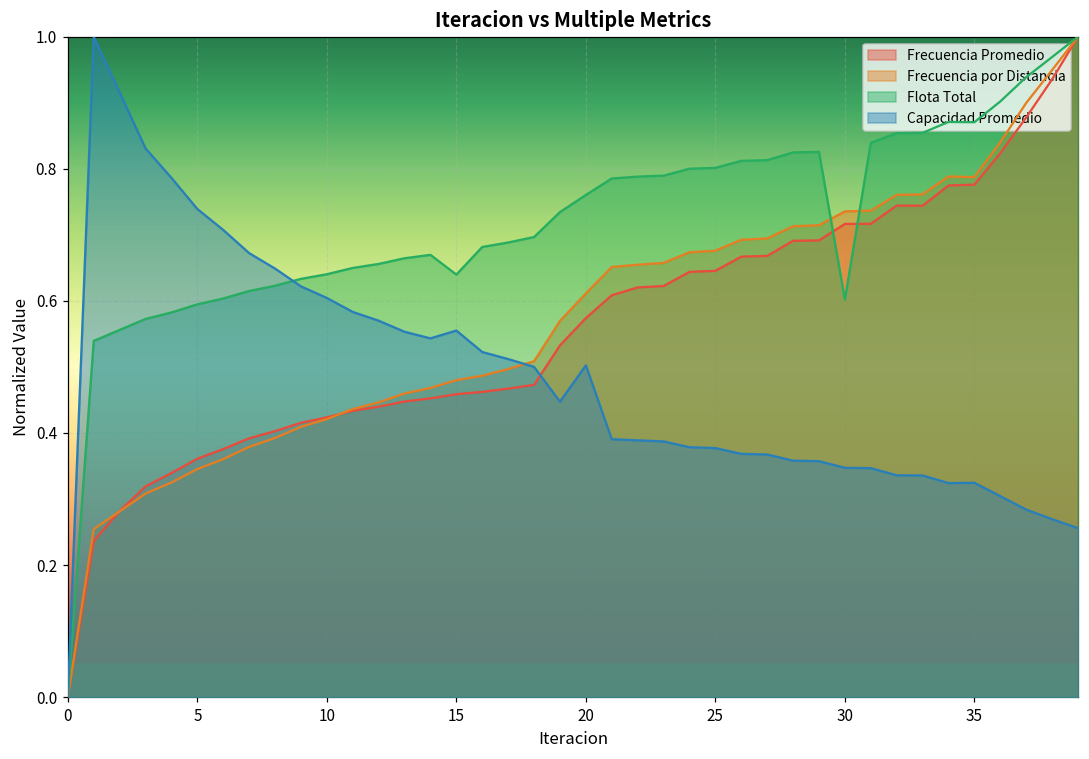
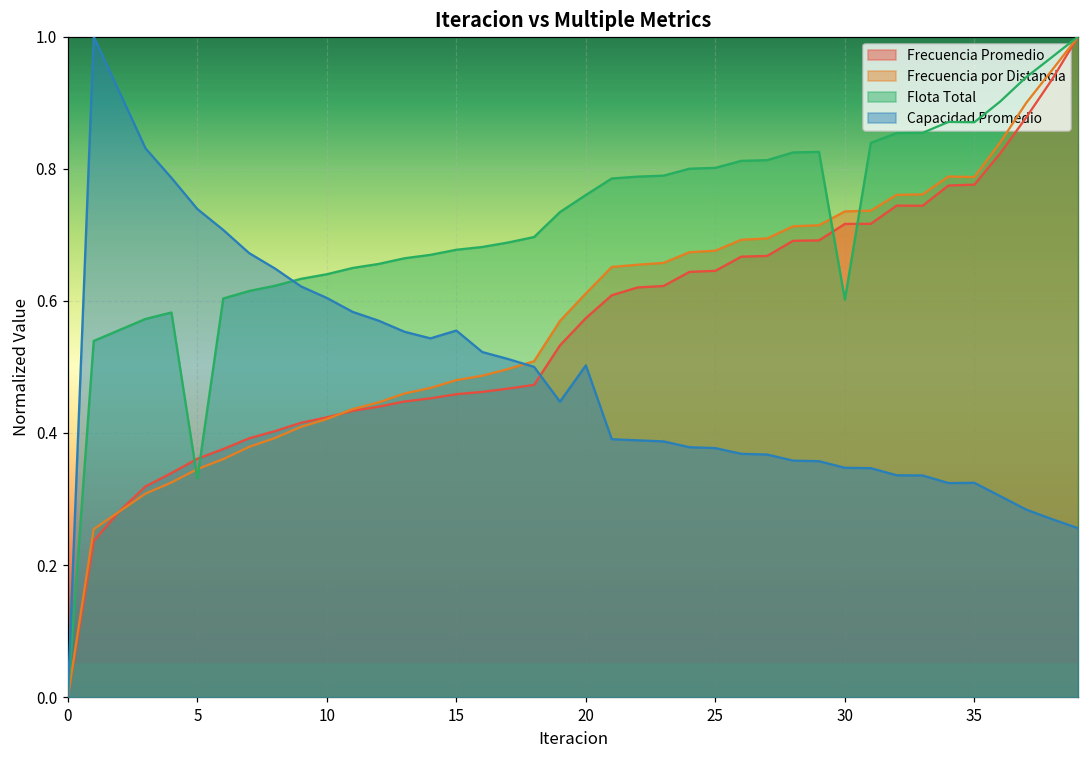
Flota Total, 5: 0.59 -> 0.33
Flota Total, 15: 0.64 -> 0.68
